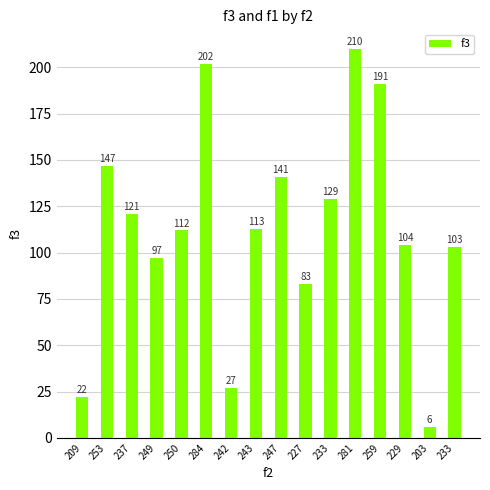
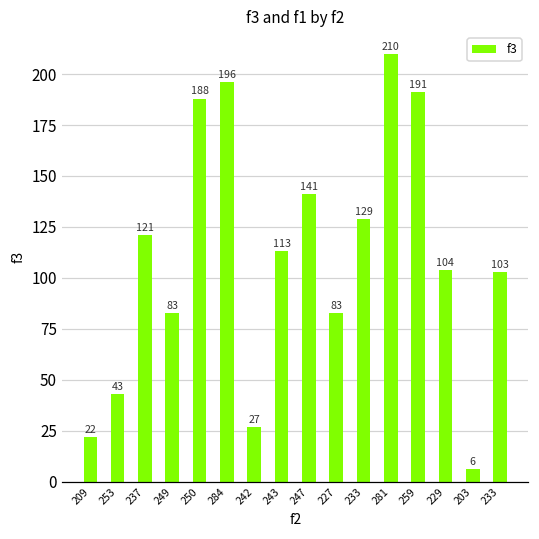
253: 147 -> 43
249: 97 -> 83
250: 112 -> 188
284: 202 -> 196
